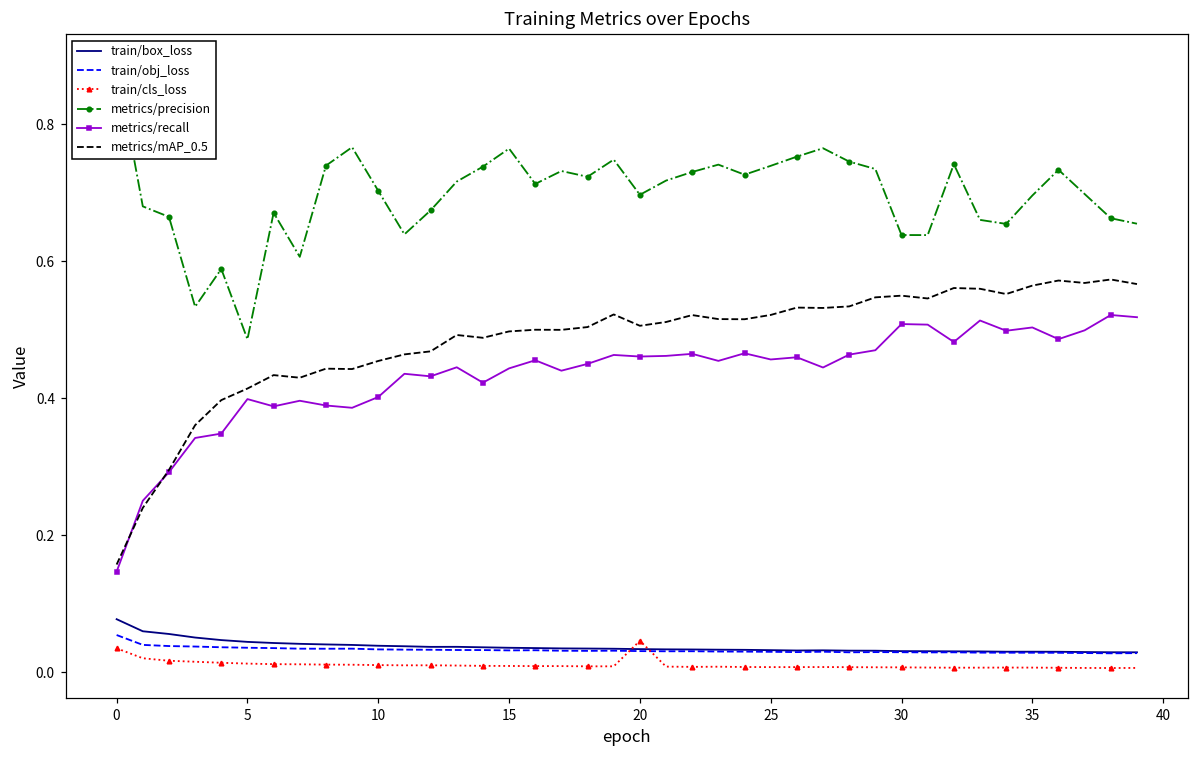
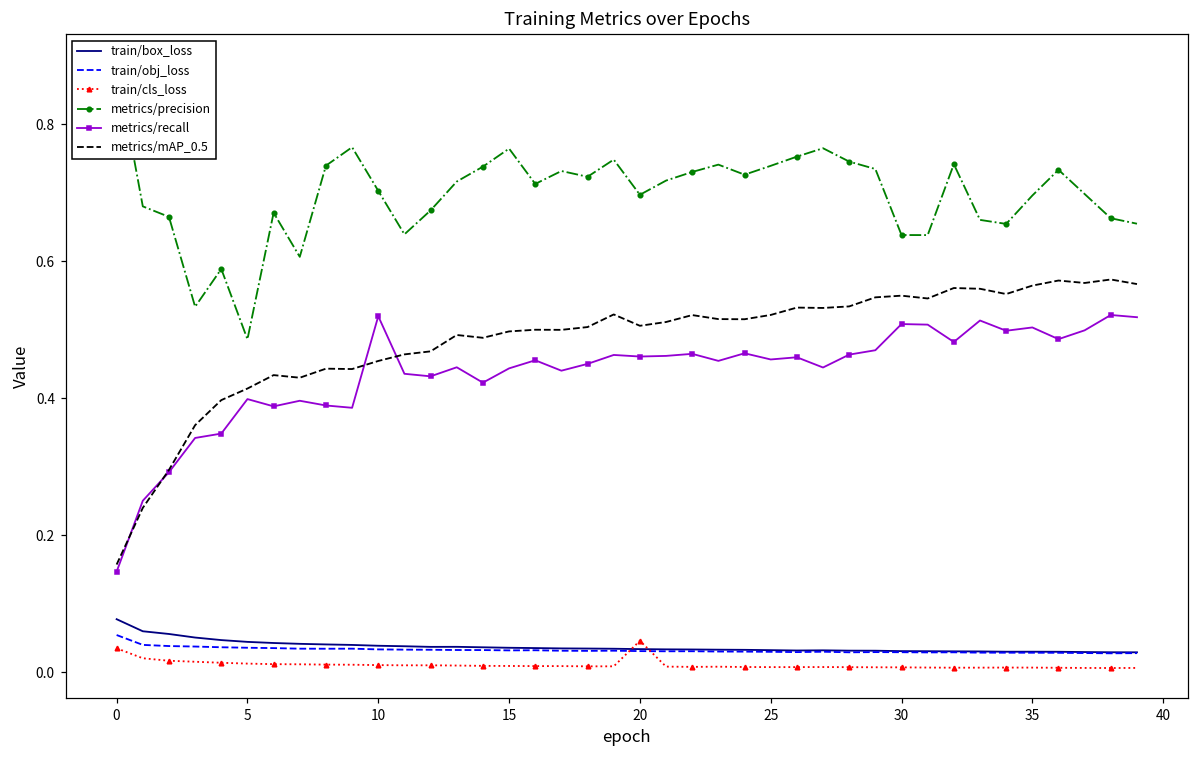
metrics/recall, 10: 0.40 -> 0.52
